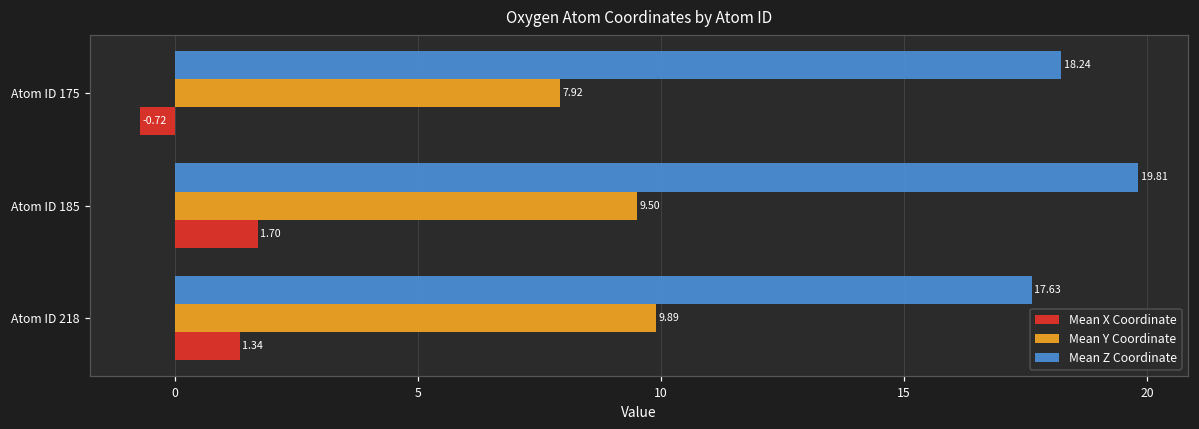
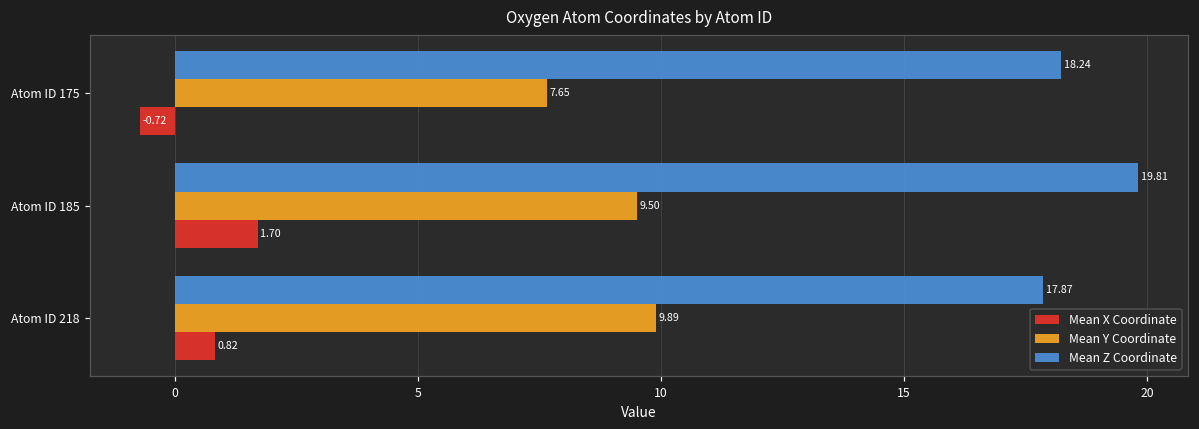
Mean Y Coordinate, Atom ID 175: 7.92 -> 7.65
Mean Z Coordinate, Atom ID 218: 17.63 -> 17.87
Mean X Coordinate, Atom ID 218: 1.34 -> 0.82
